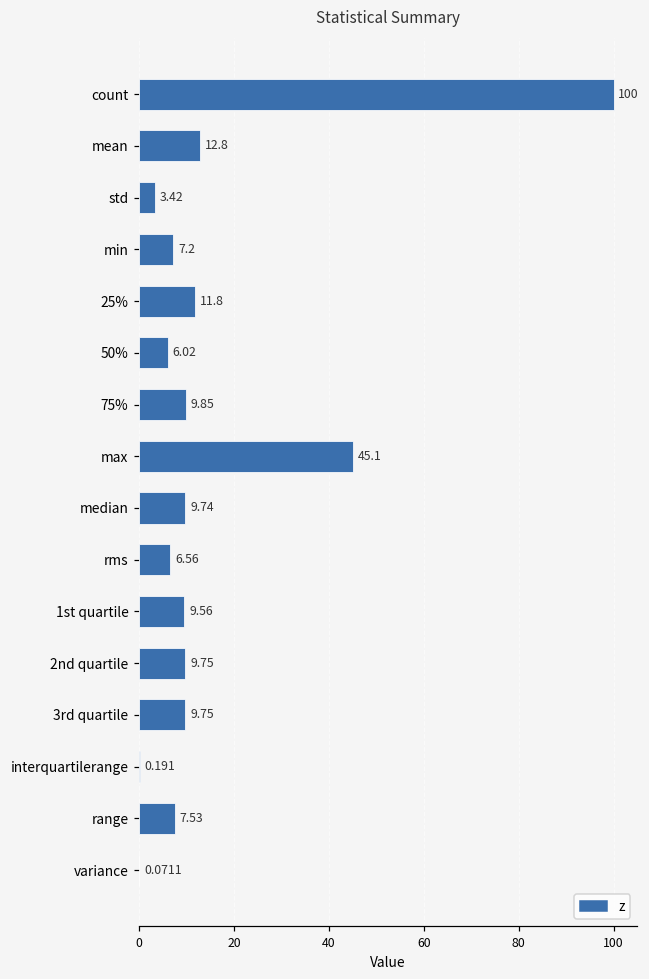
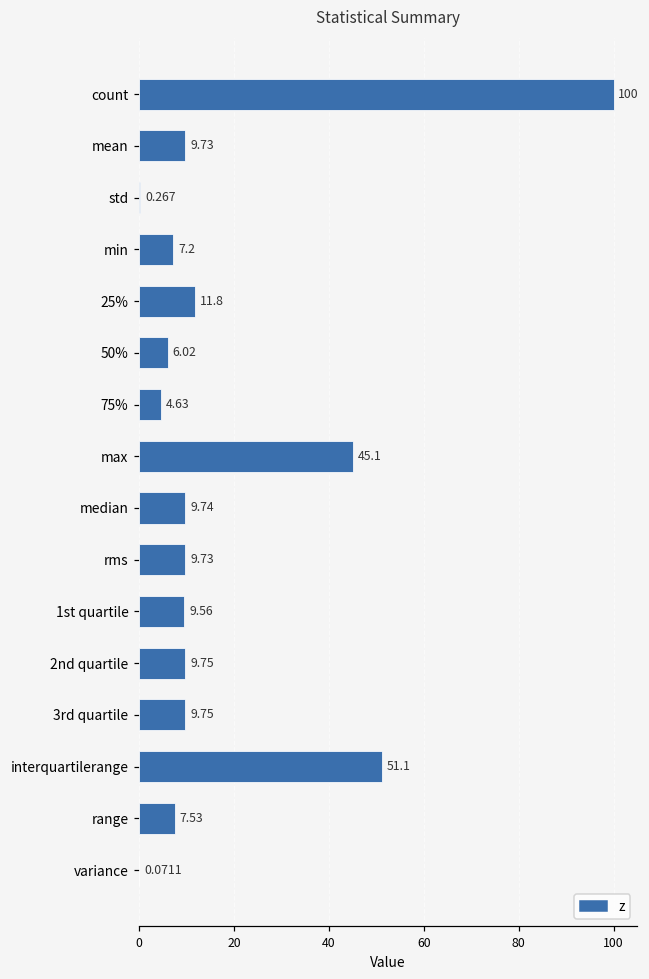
mean: 12.8 -> 9.73
std: 3.42 -> 0.267
75%: 9.85 -> 4.63
rms: 6.56 -> 9.73
interquartilerange: 0.191 -> 51.1
